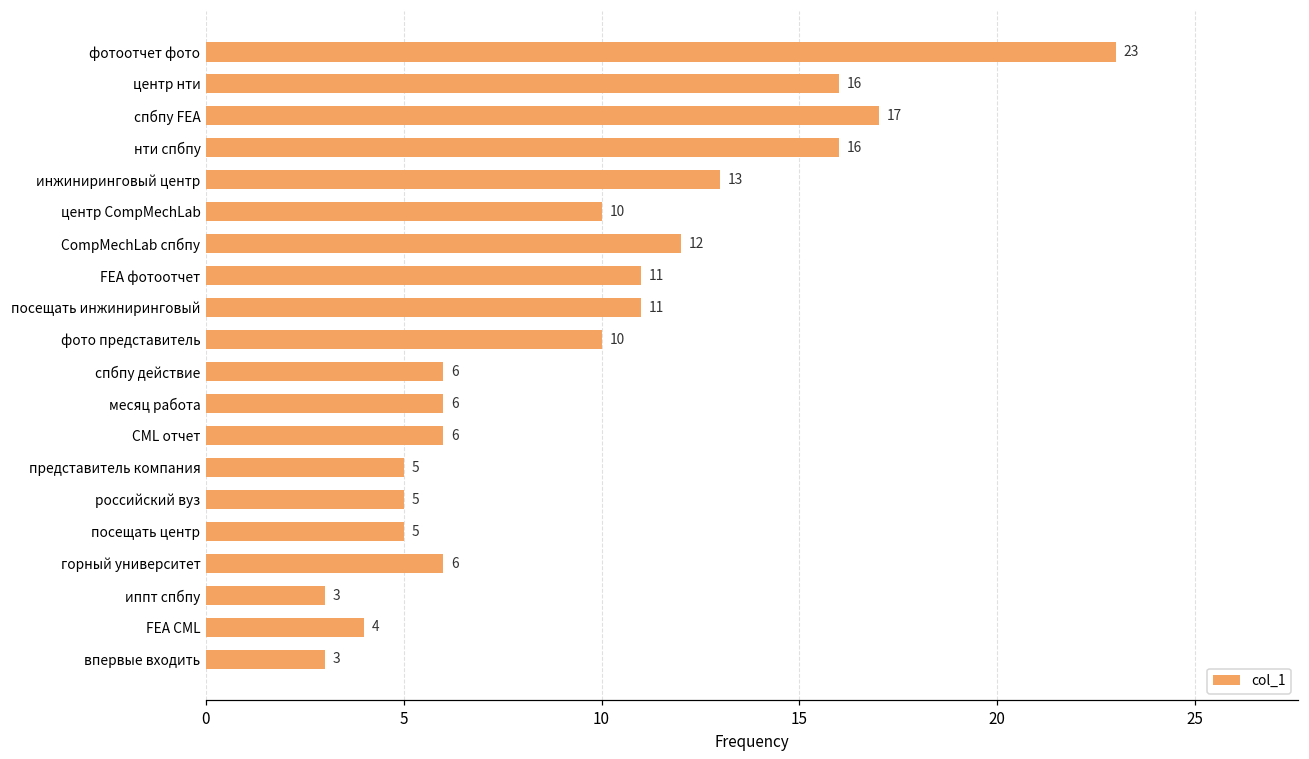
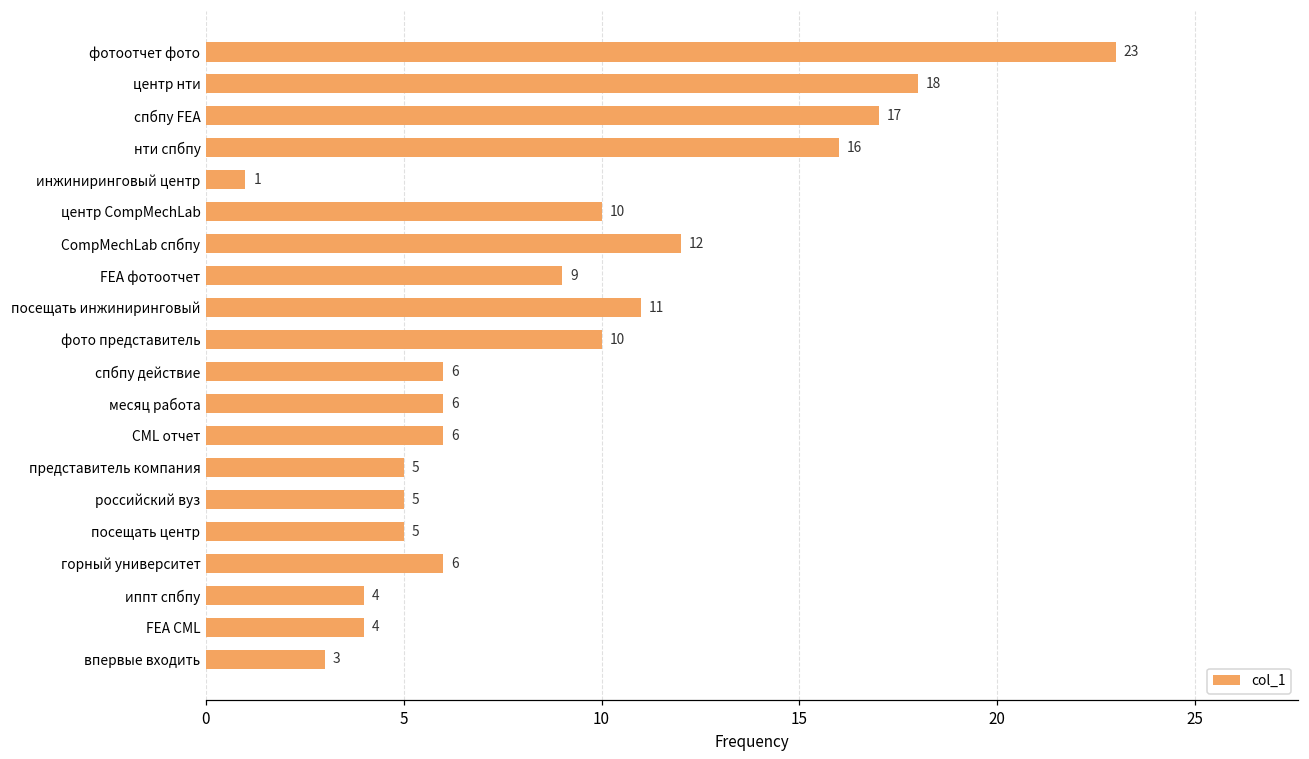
центр нти: 16 -> 18
инжиниринговый центр: 13 -> 1
FEA фотоотчет: 11 -> 9
иппт спбпу: 3 -> 4
